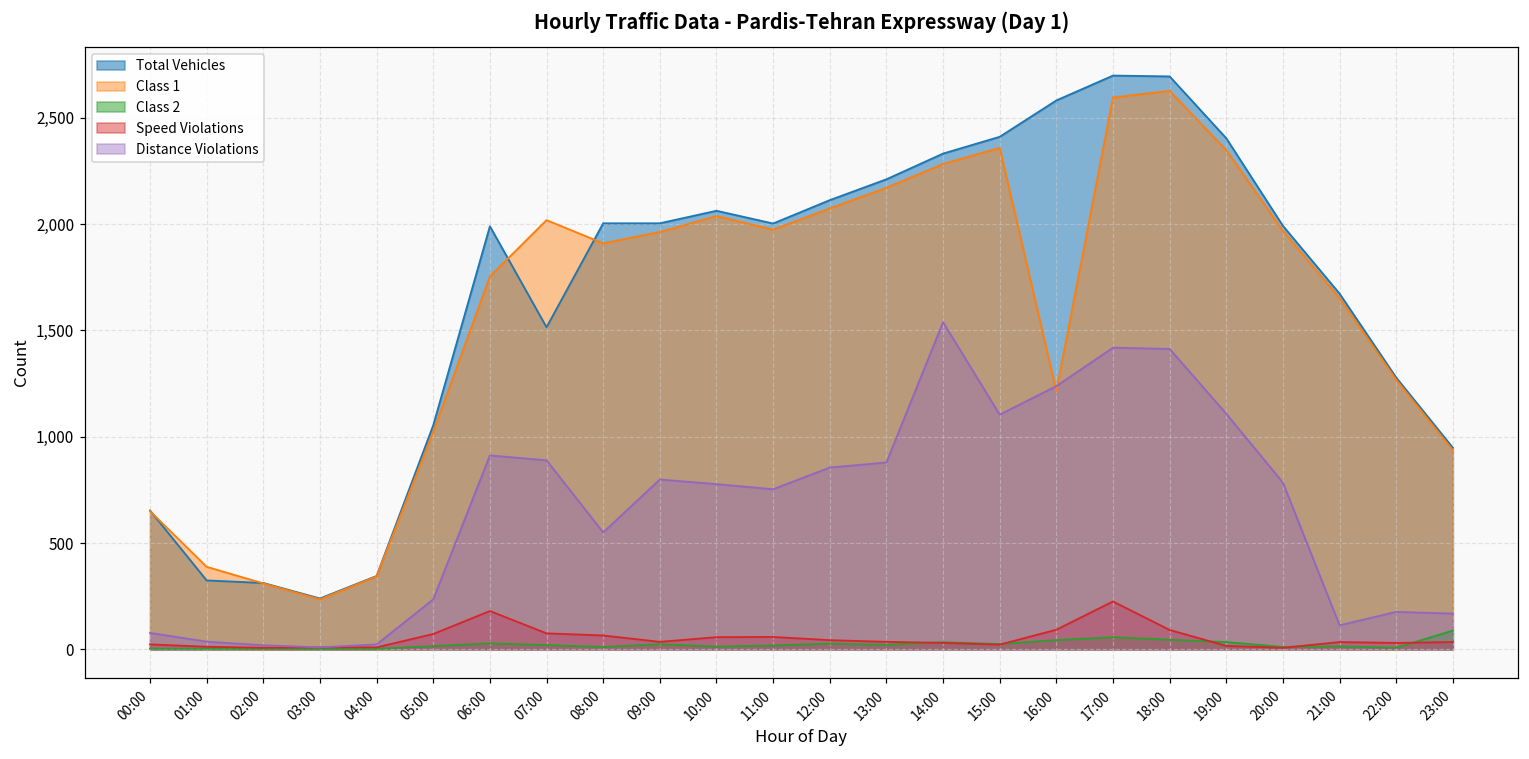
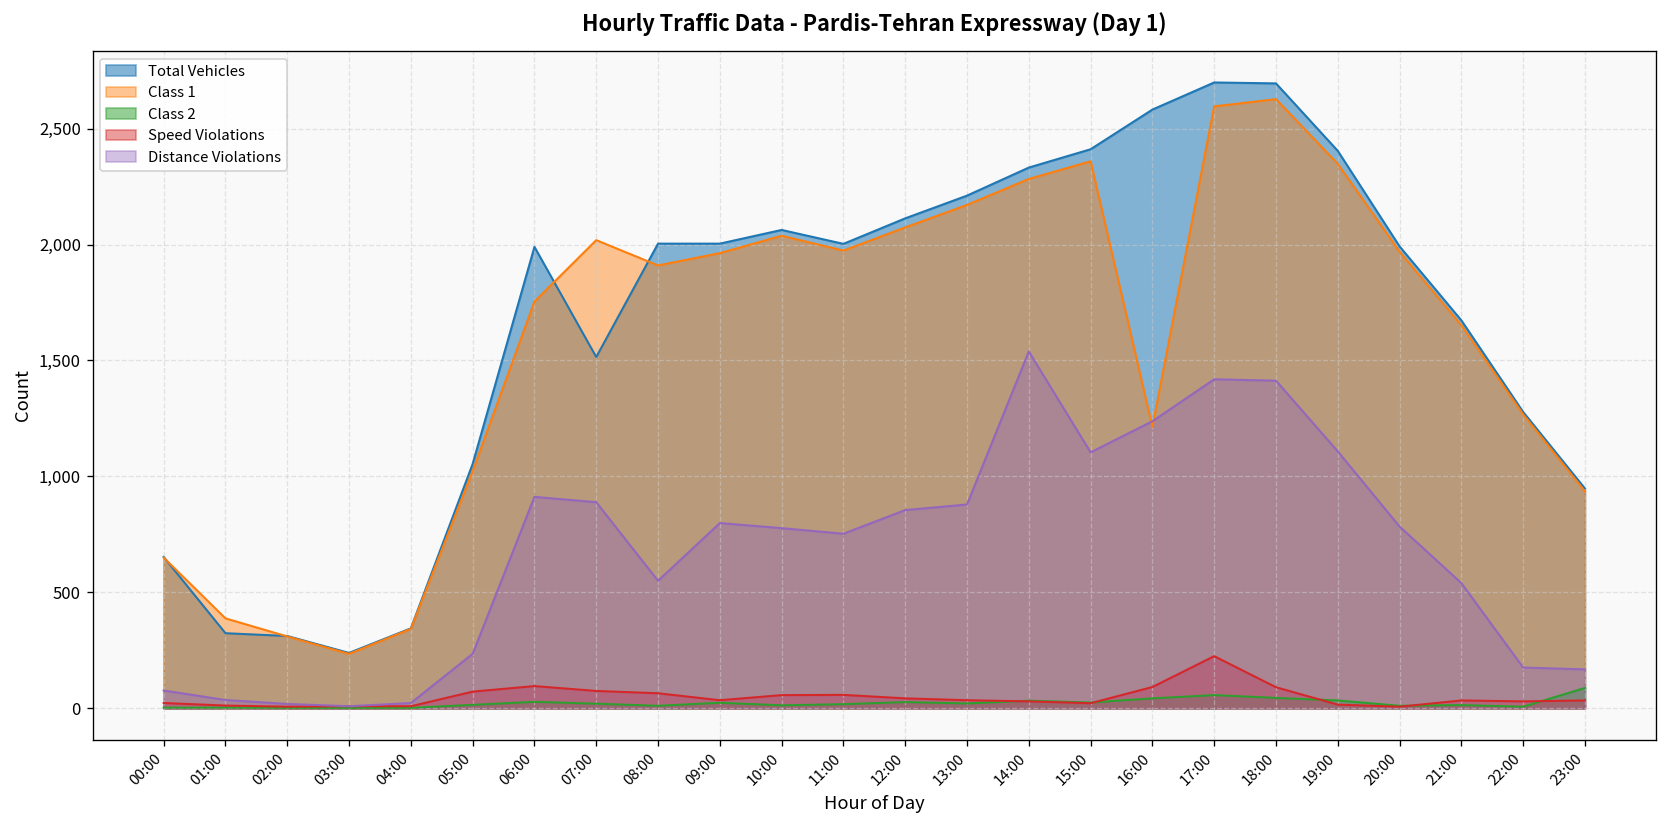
Speed Violations, 06:00: 180 -> 100
Distance Violations, 21:00: 110 -> 540
